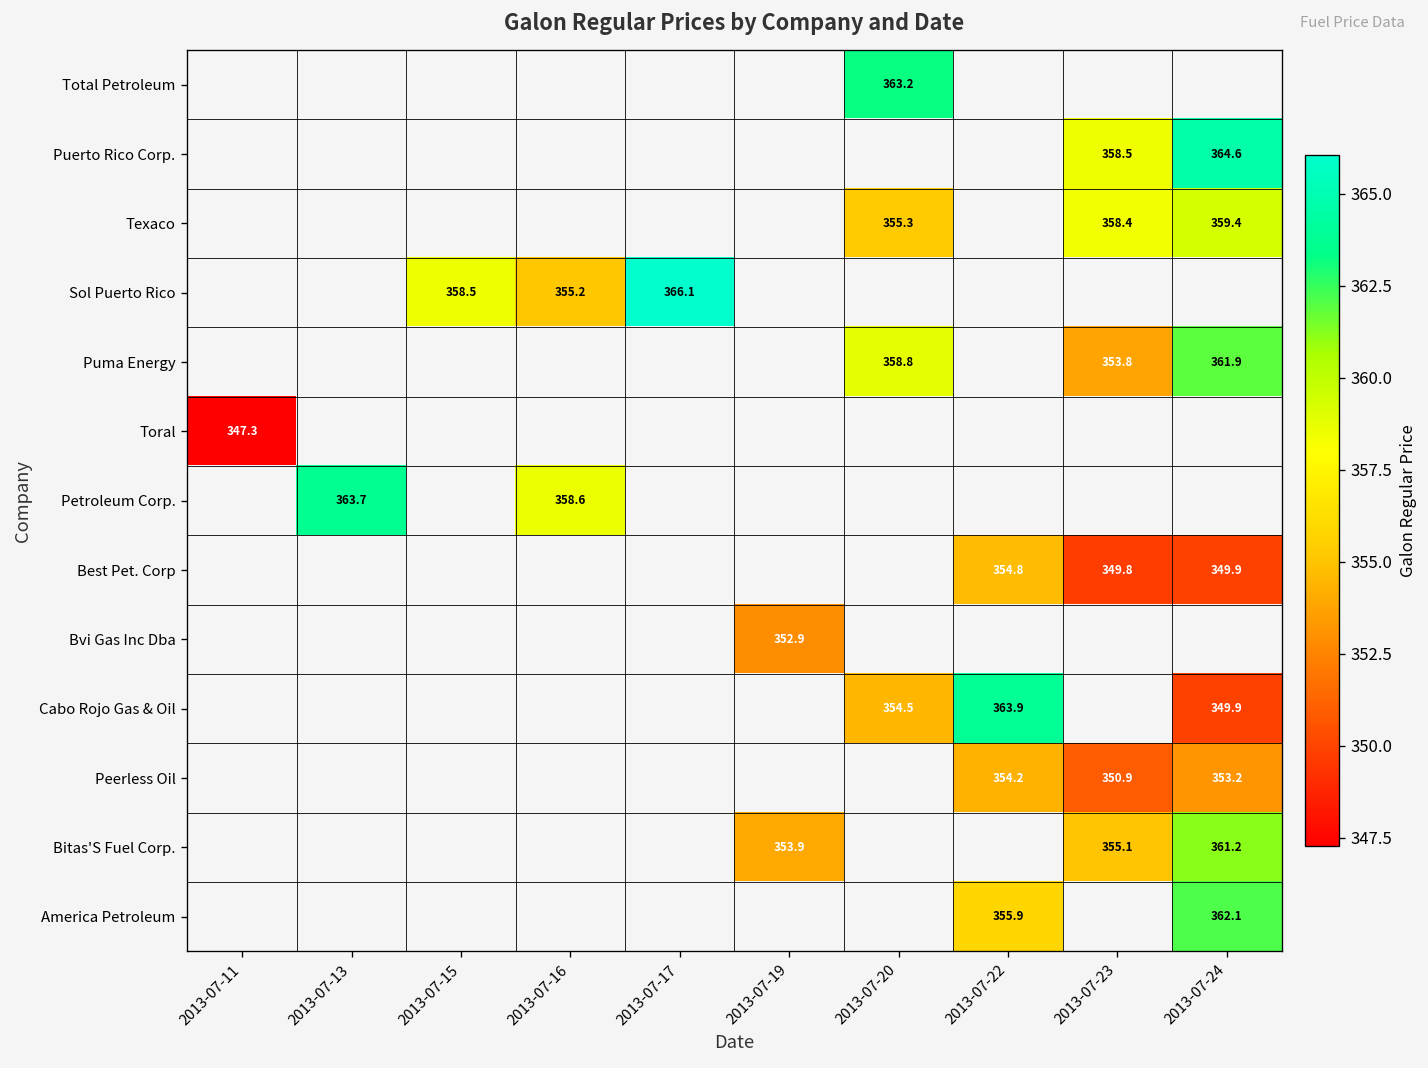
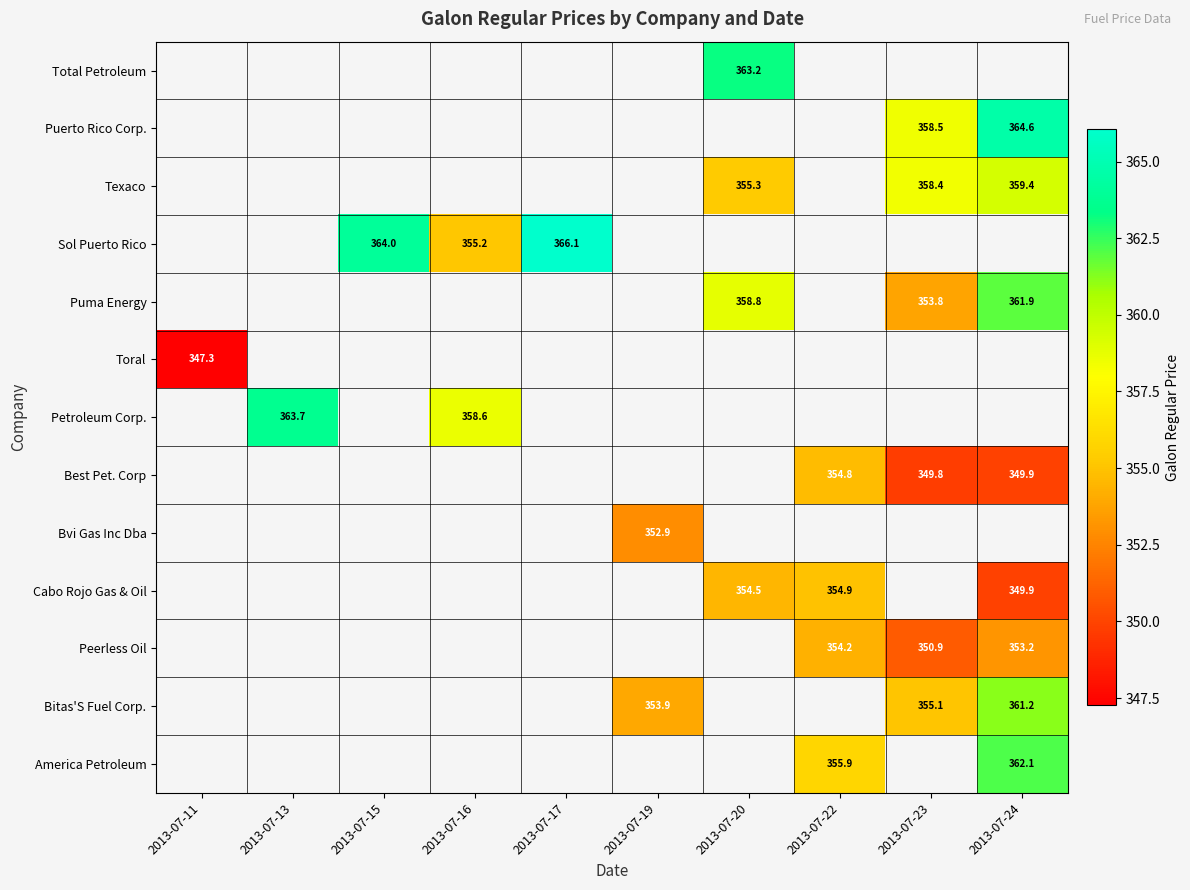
Sol Puerto Rico, 2013-07-15: 358.5 -> 364.0
Cabo Rojo Gas & Oil, 2013-07-22: 363.9 -> 354.9
